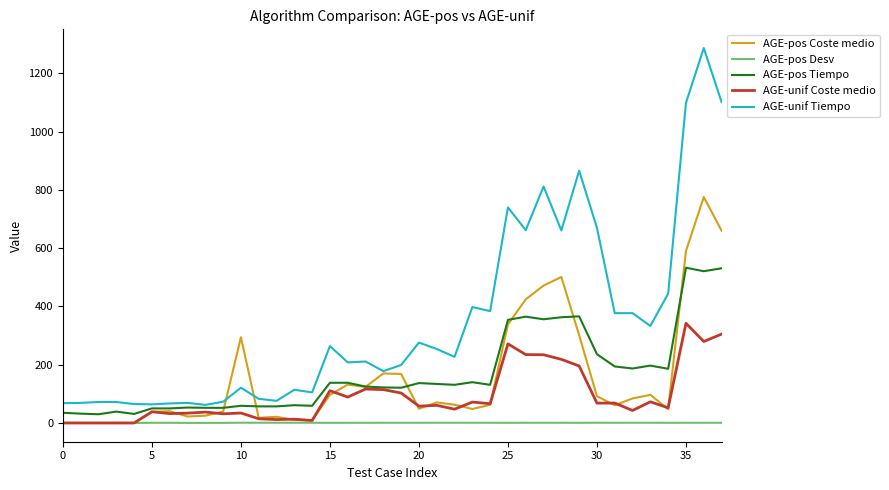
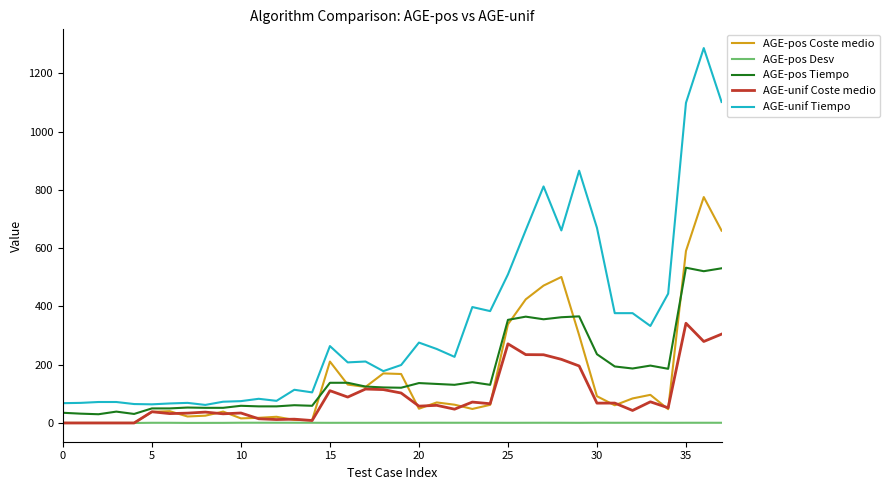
AGE-pos Coste medio, 10: 290 -> 20
AGE-unif Tiempo, 10: 120 -> 80
AGE-pos Coste medio, 15: 100 -> 210
AGE-unif Tiempo, 25: 740 -> 510
